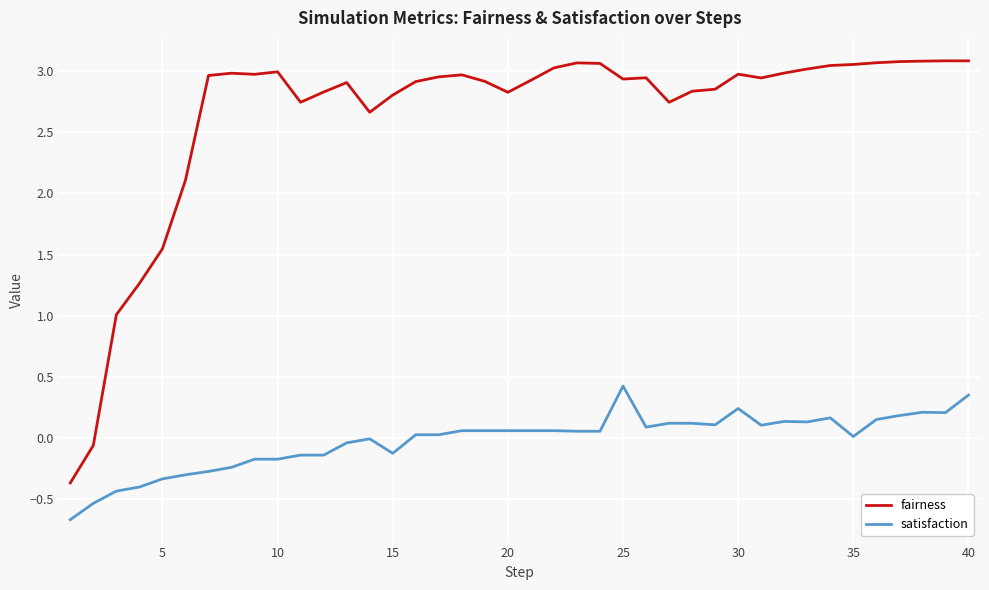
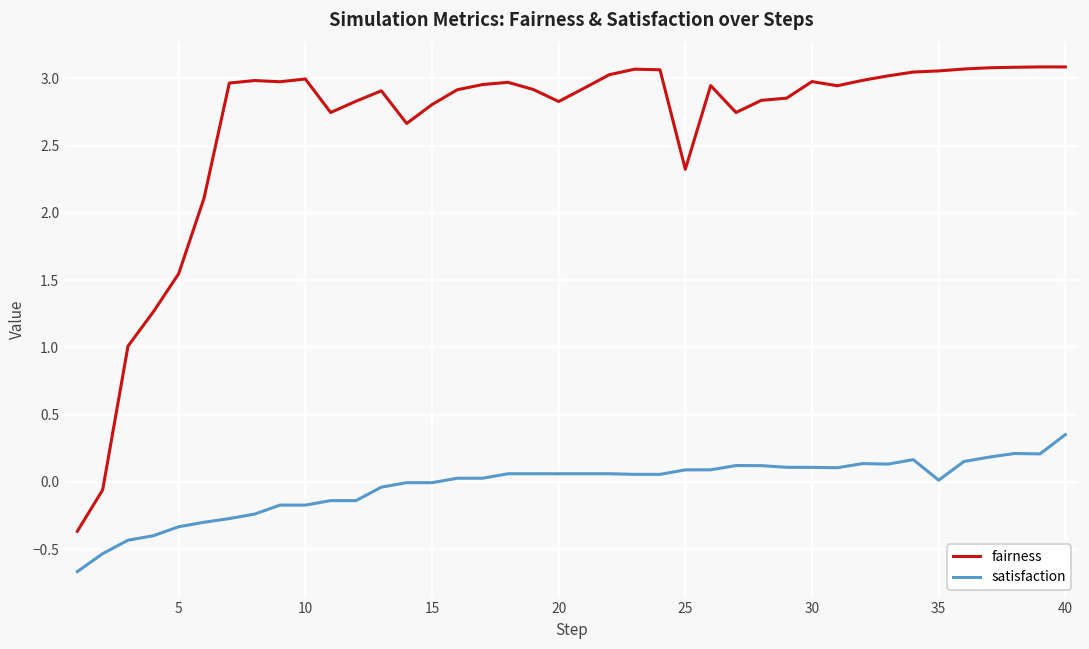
satisfaction, 15: -0.12 -> -0.01
fairness, 25: 2.94 -> 2.32
satisfaction, 25: 0.43 -> 0.09
satisfaction, 30: 0.24 -> 0.11
